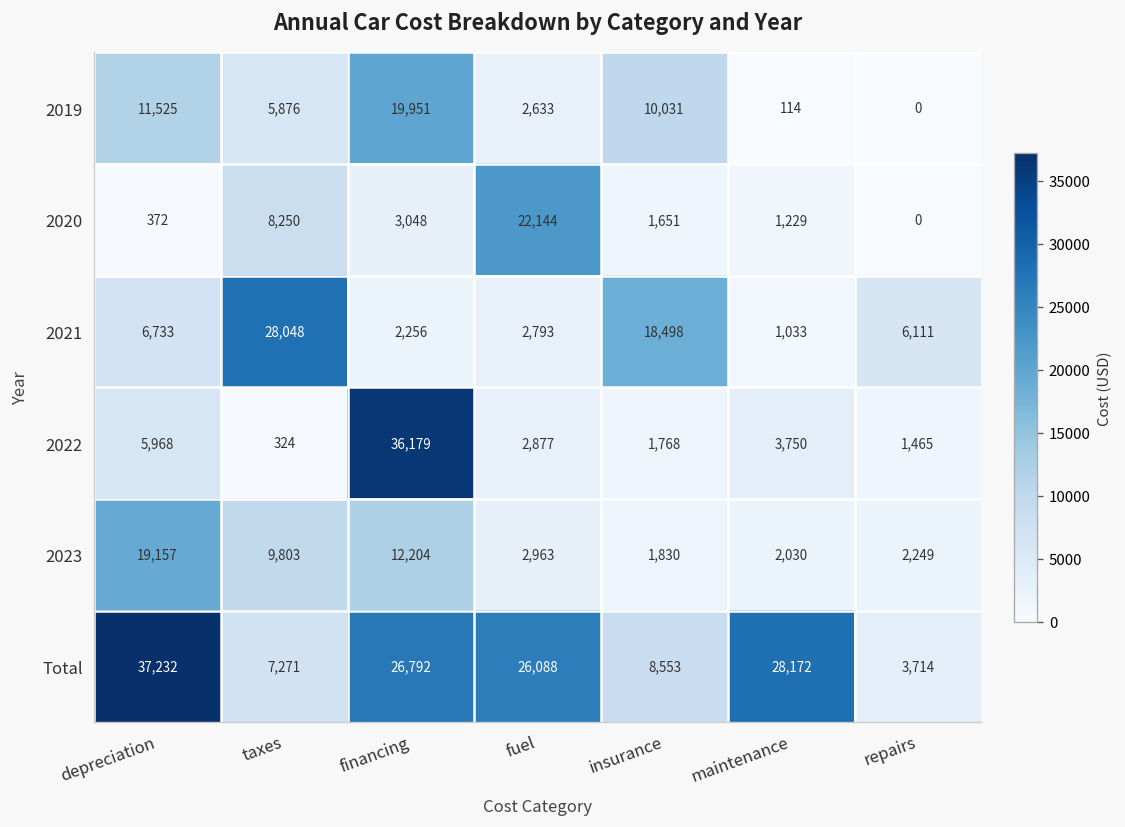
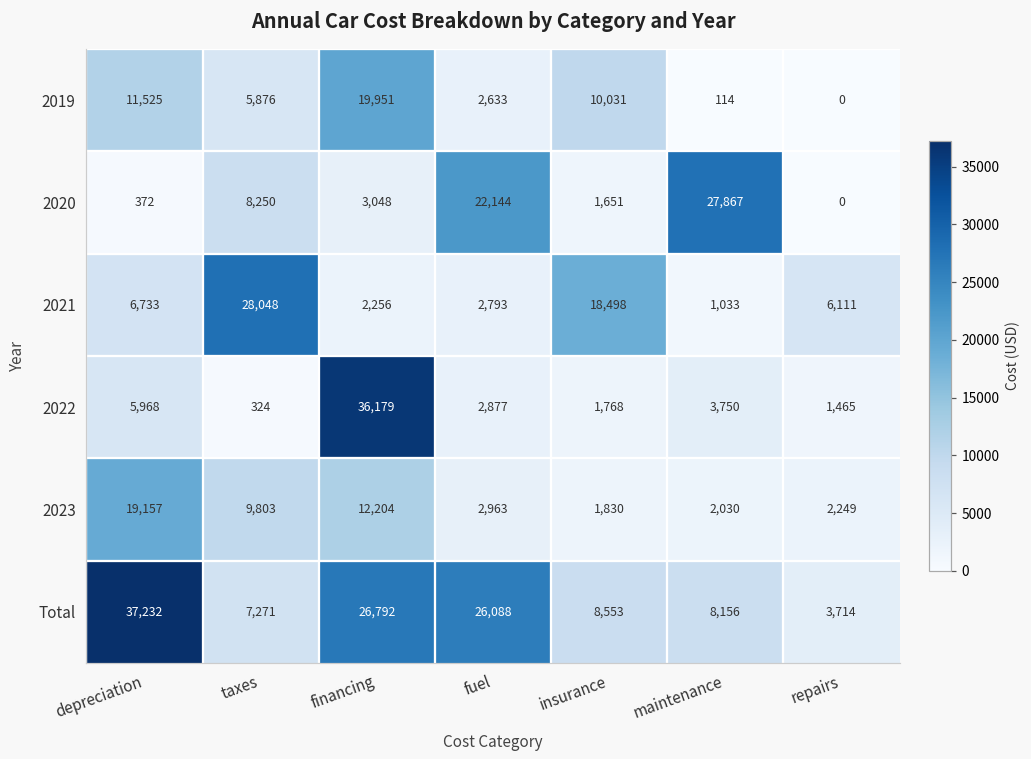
2020, maintenance: 1,229 -> 27,867
Total, maintenance: 28,172 -> 8,156
